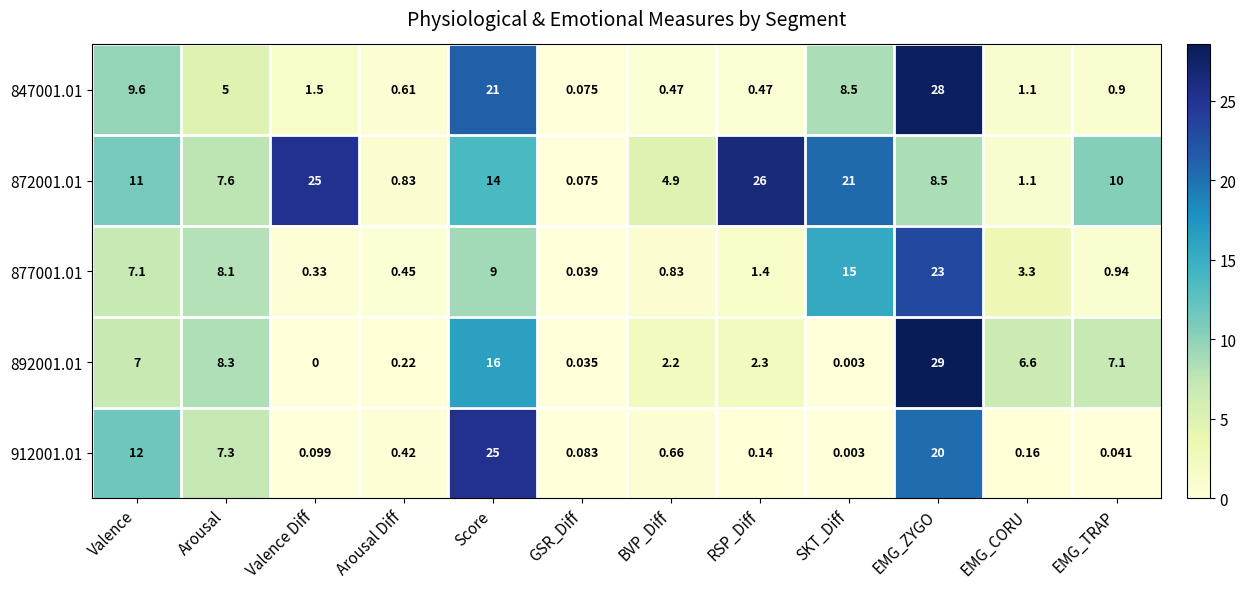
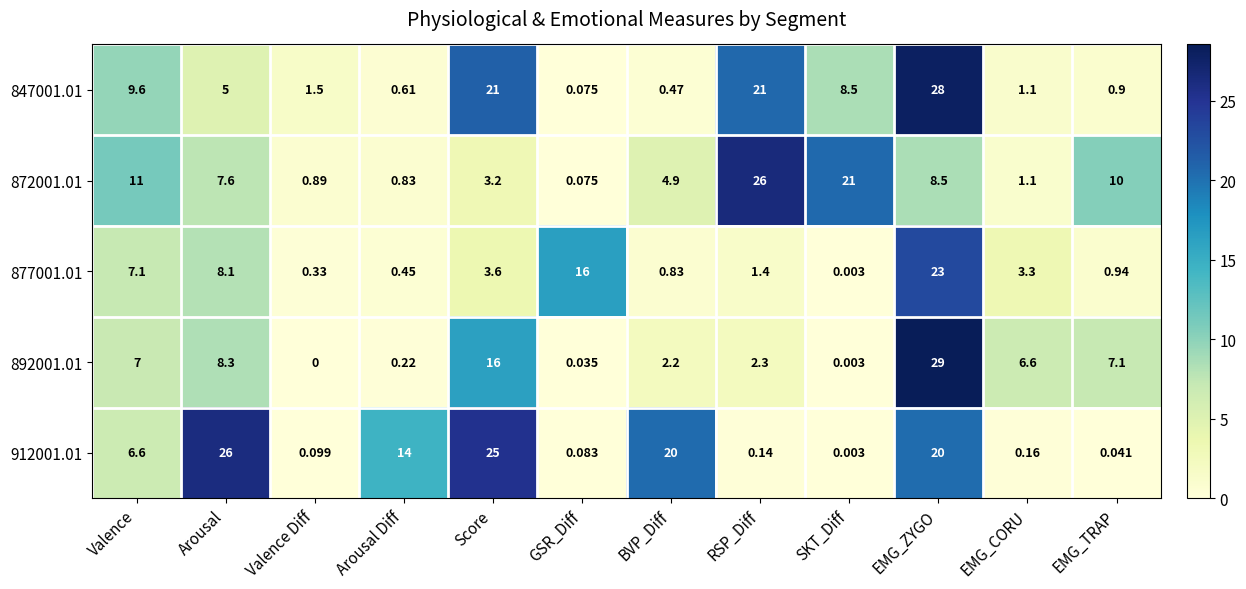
847001.01, RSP_Diff: 0.47 -> 21
872001.01, Valence Diff: 25 -> 0.89
872001.01, Score: 14 -> 3.2
877001.01, Score: 9 -> 3.6
877001.01, GSR_Diff: 0.039 -> 16
877001.01, SKT_Diff: 15 -> 0.003
912001.01, Valence: 12 -> 6.6
912001.01, Arousal: 7.3 -> 26
912001.01, Arousal Diff: 0.42 -> 14
912001.01, BVP_Diff: 0.66 -> 20
